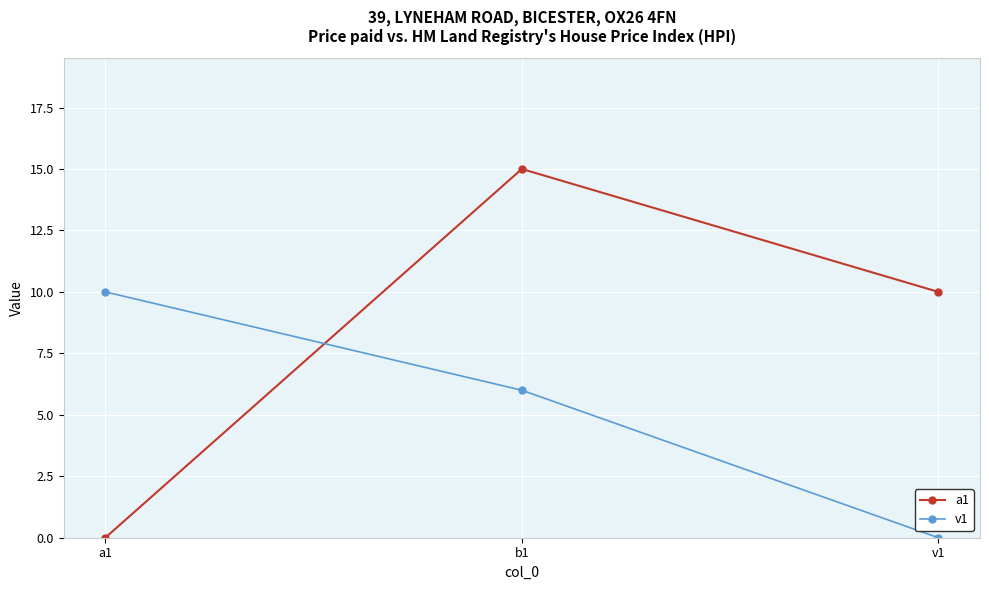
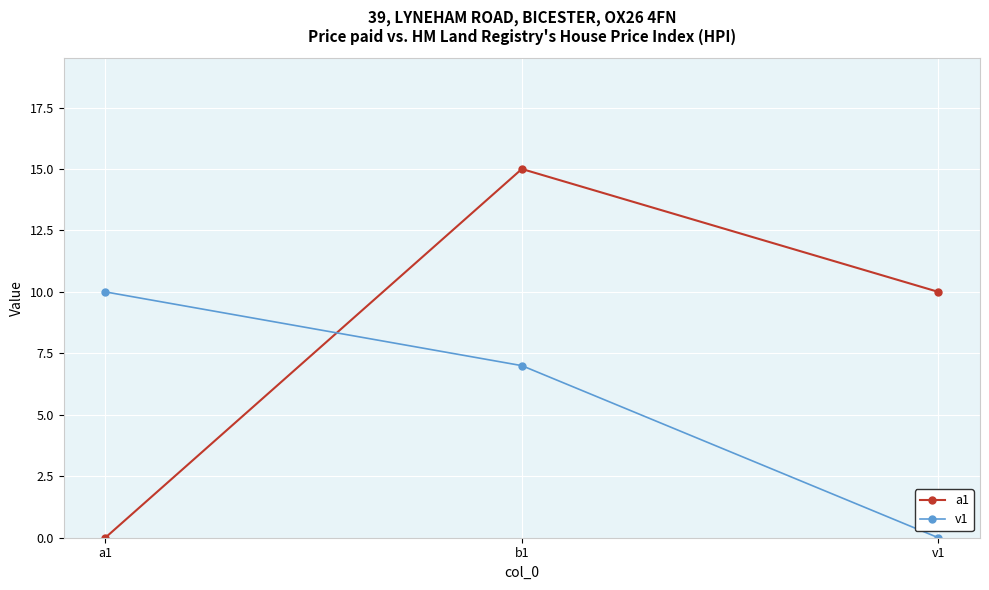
v1, b1: 6 -> 7
